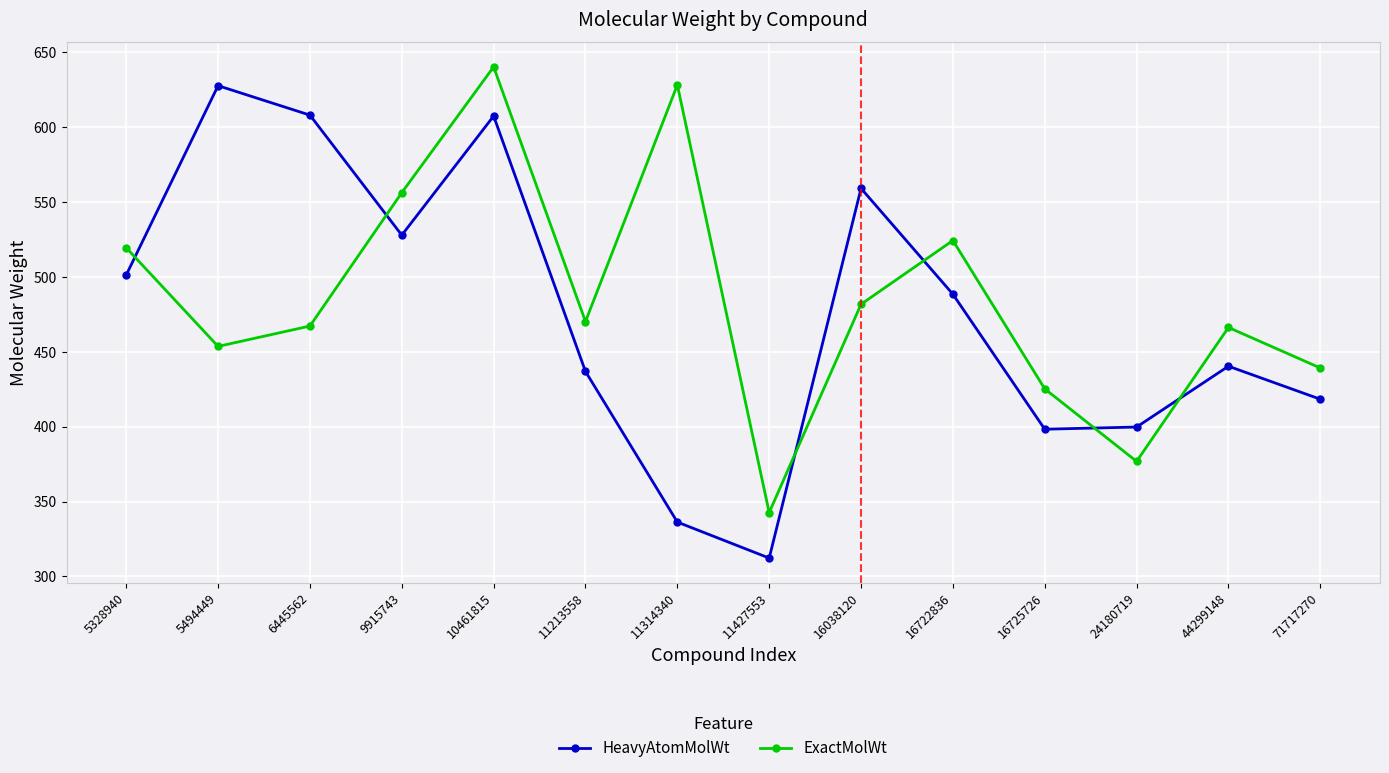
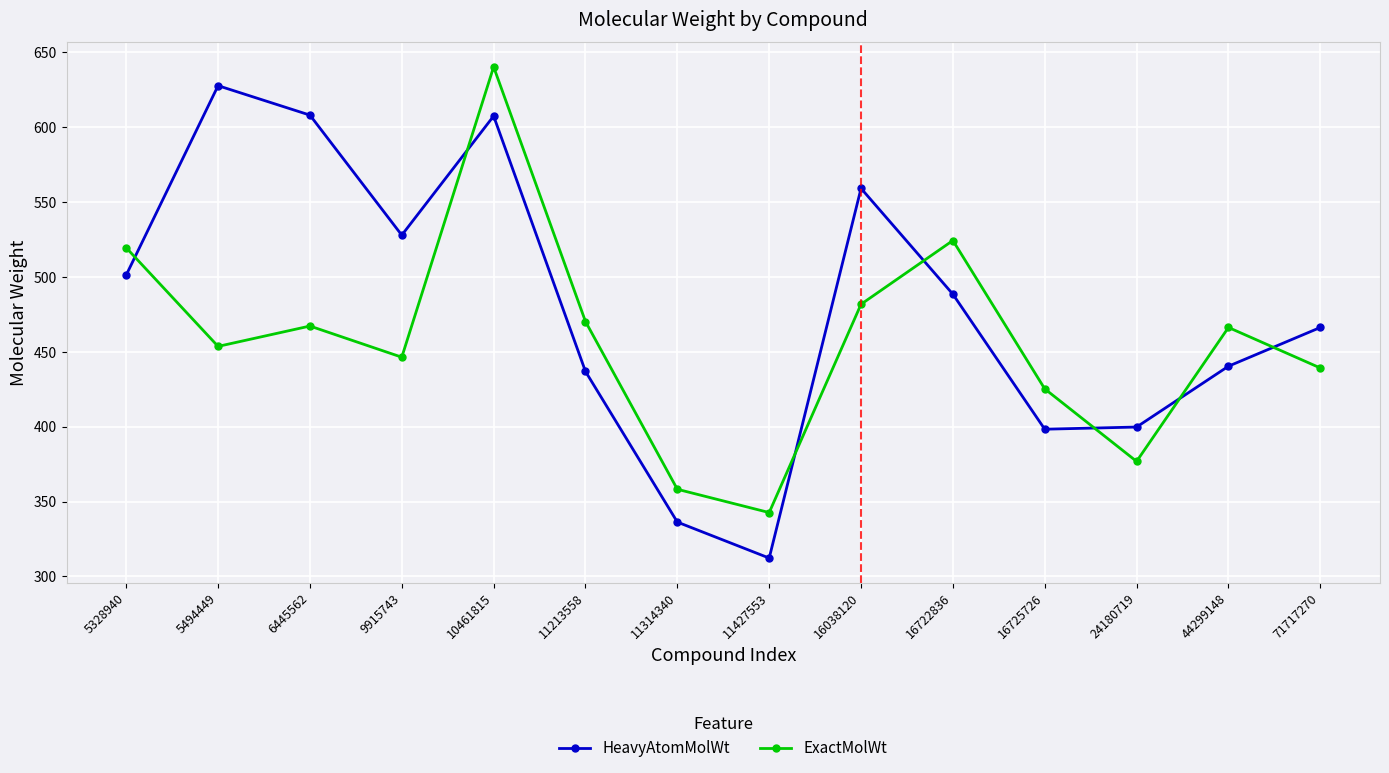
ExactMolWt, 9915743: 556 -> 446
ExactMolWt, 11314340: 628 -> 358
HeavyAtomMolWt, 71717270: 418 -> 466
